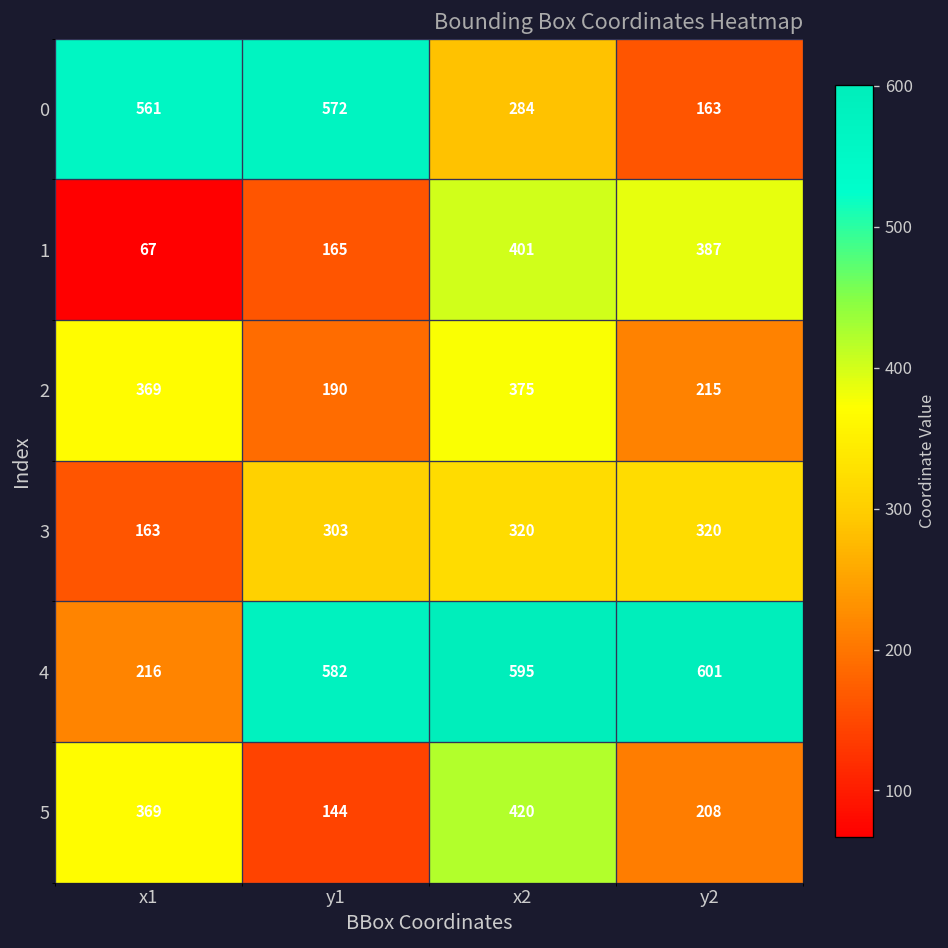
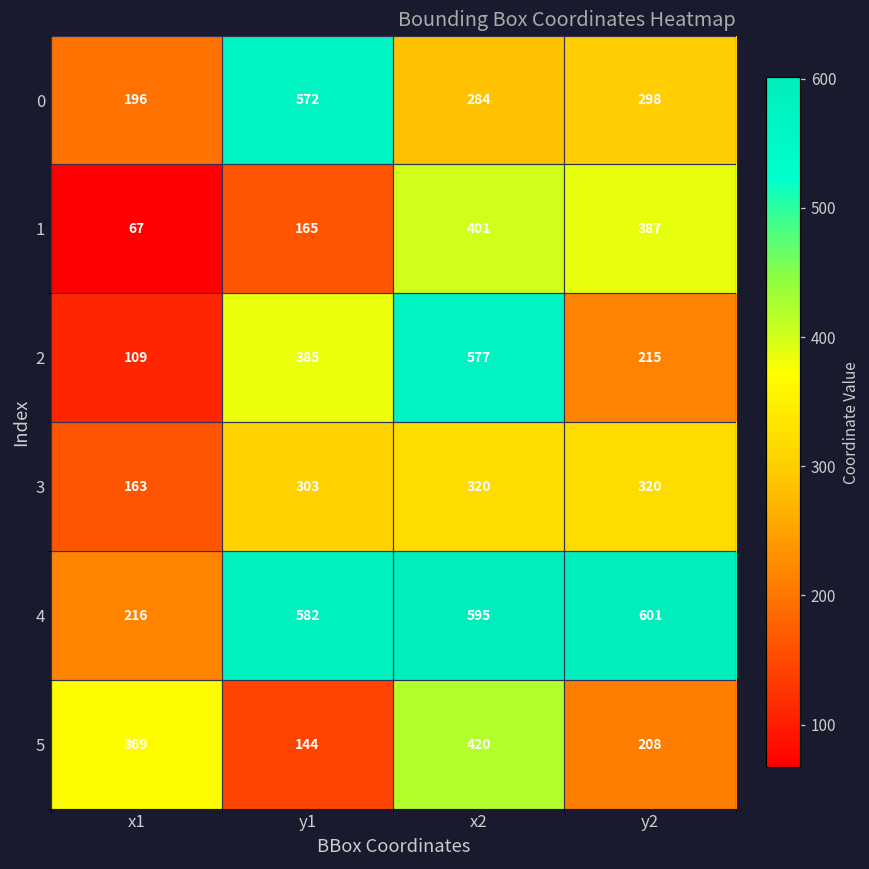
0, x1: 561 -> 196
0, y2: 163 -> 298
2, x1: 369 -> 109
2, y1: 190 -> 385
2, x2: 375 -> 577
